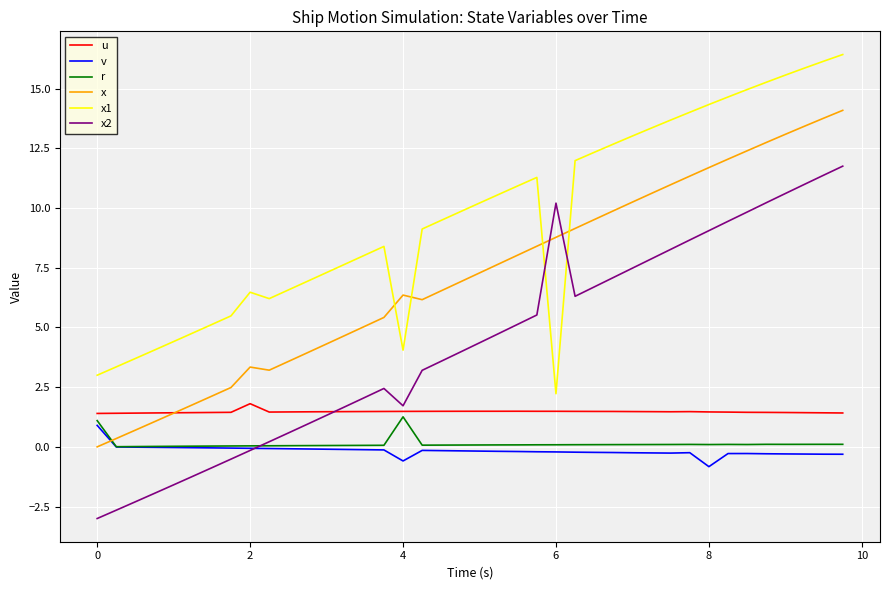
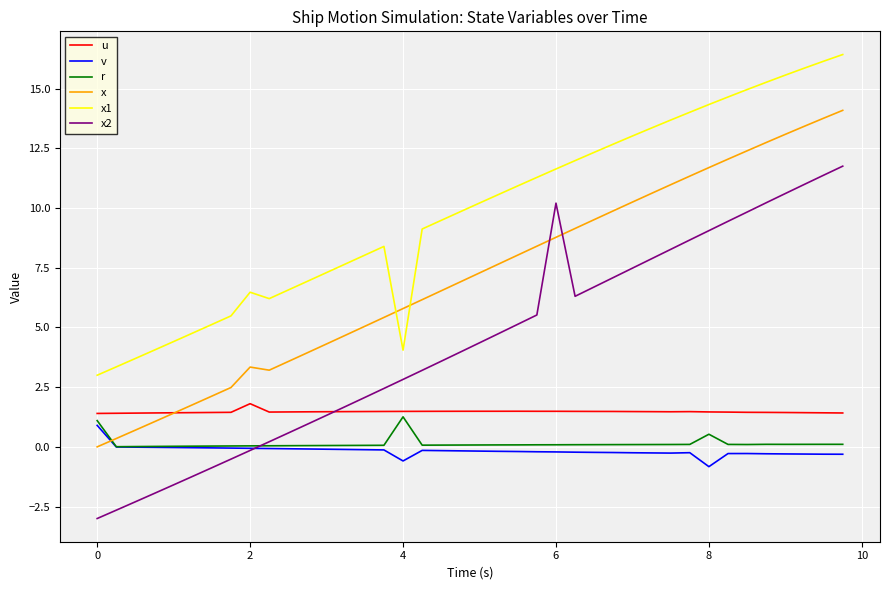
x, 4: 6.4 -> 5.8
x2, 4: 1.7 -> 2.8
x1, 6: 2.2 -> 11.6
r, 8: 0.1 -> 0.5
